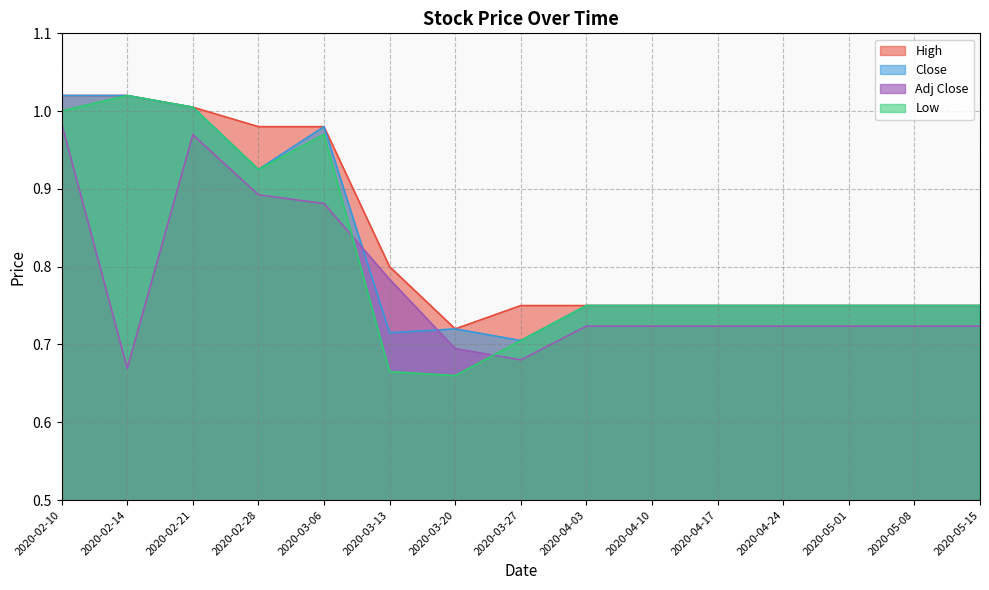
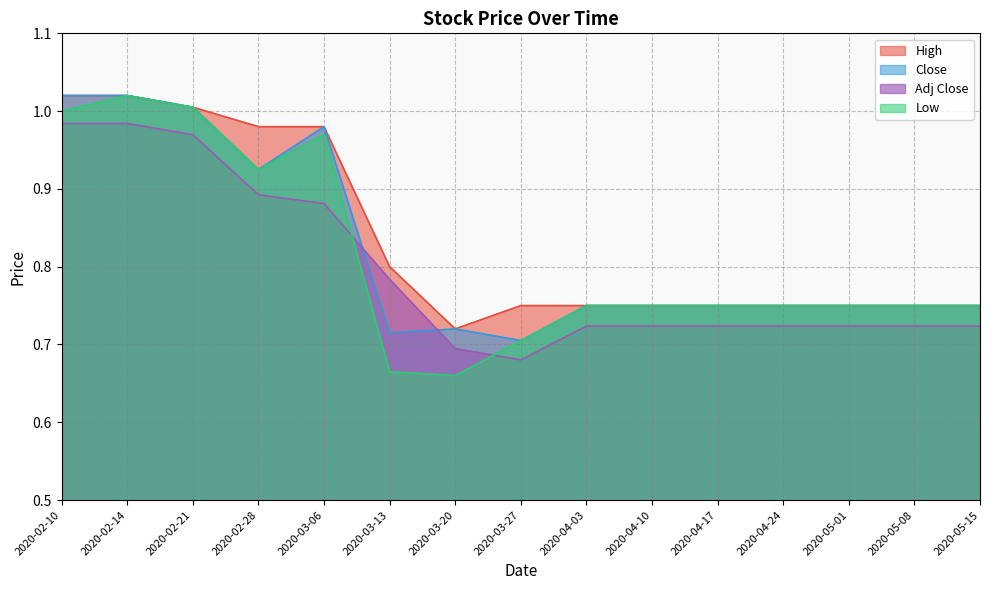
Adj Close, 2020-02-14: 0.67 -> 0.98
